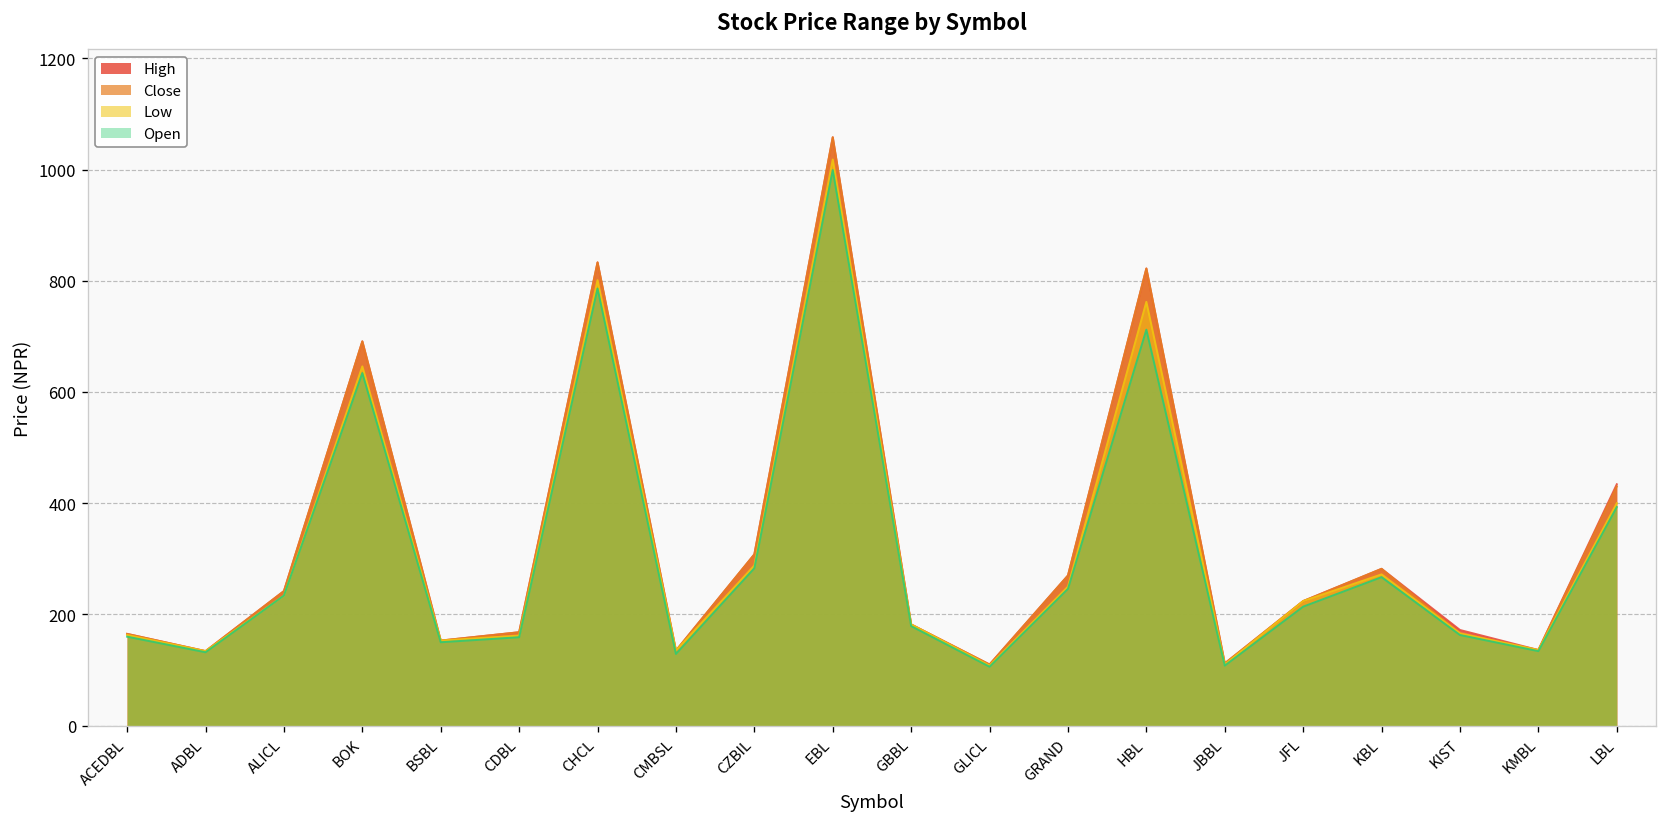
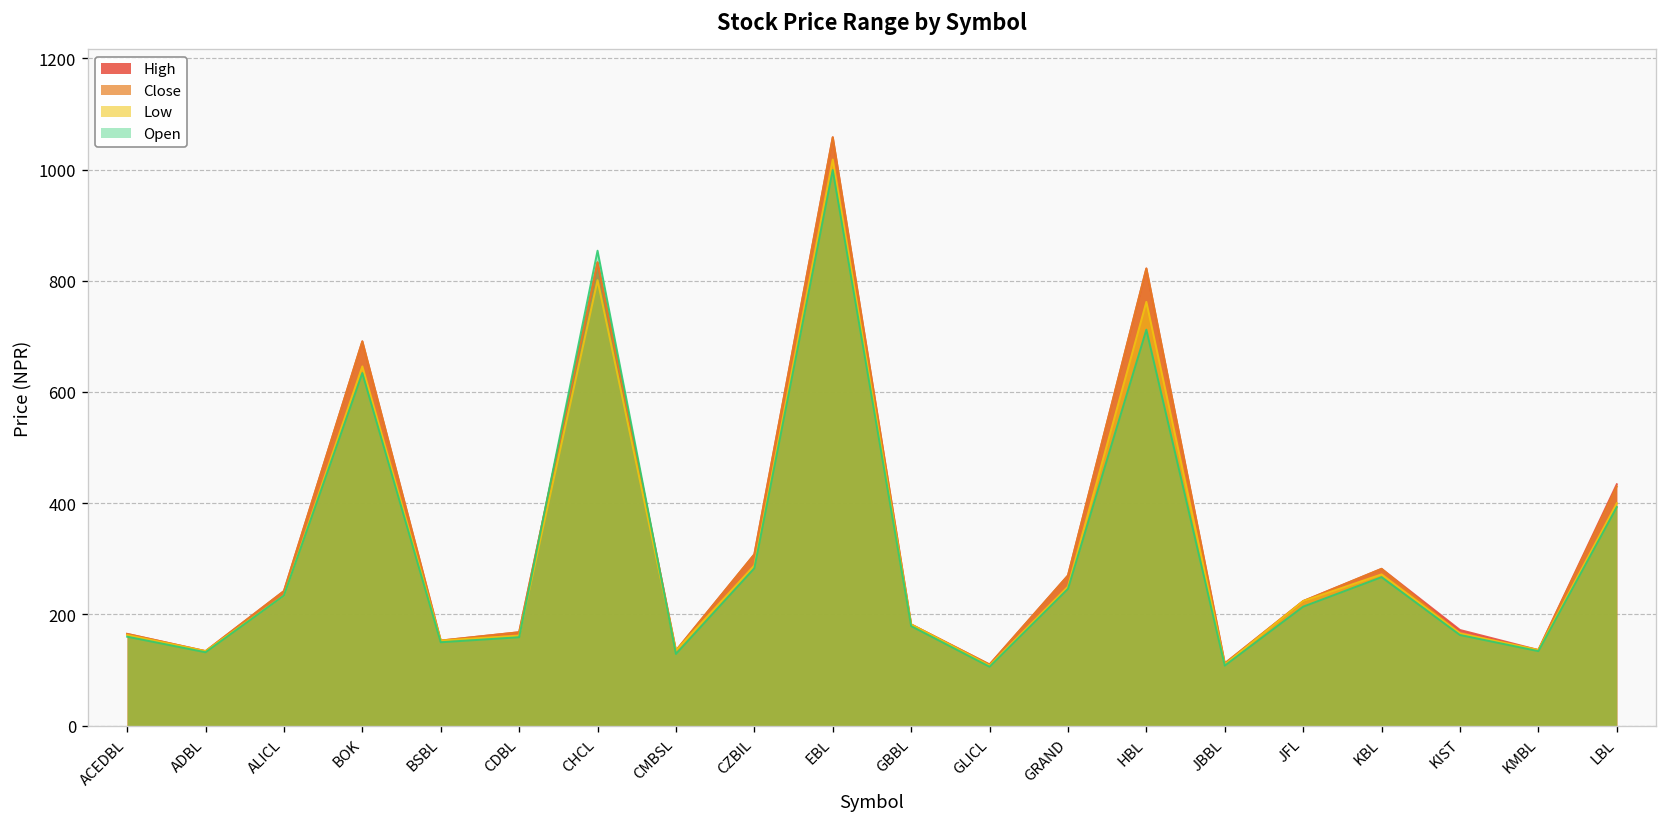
Open, CHCL: 790 -> 850
